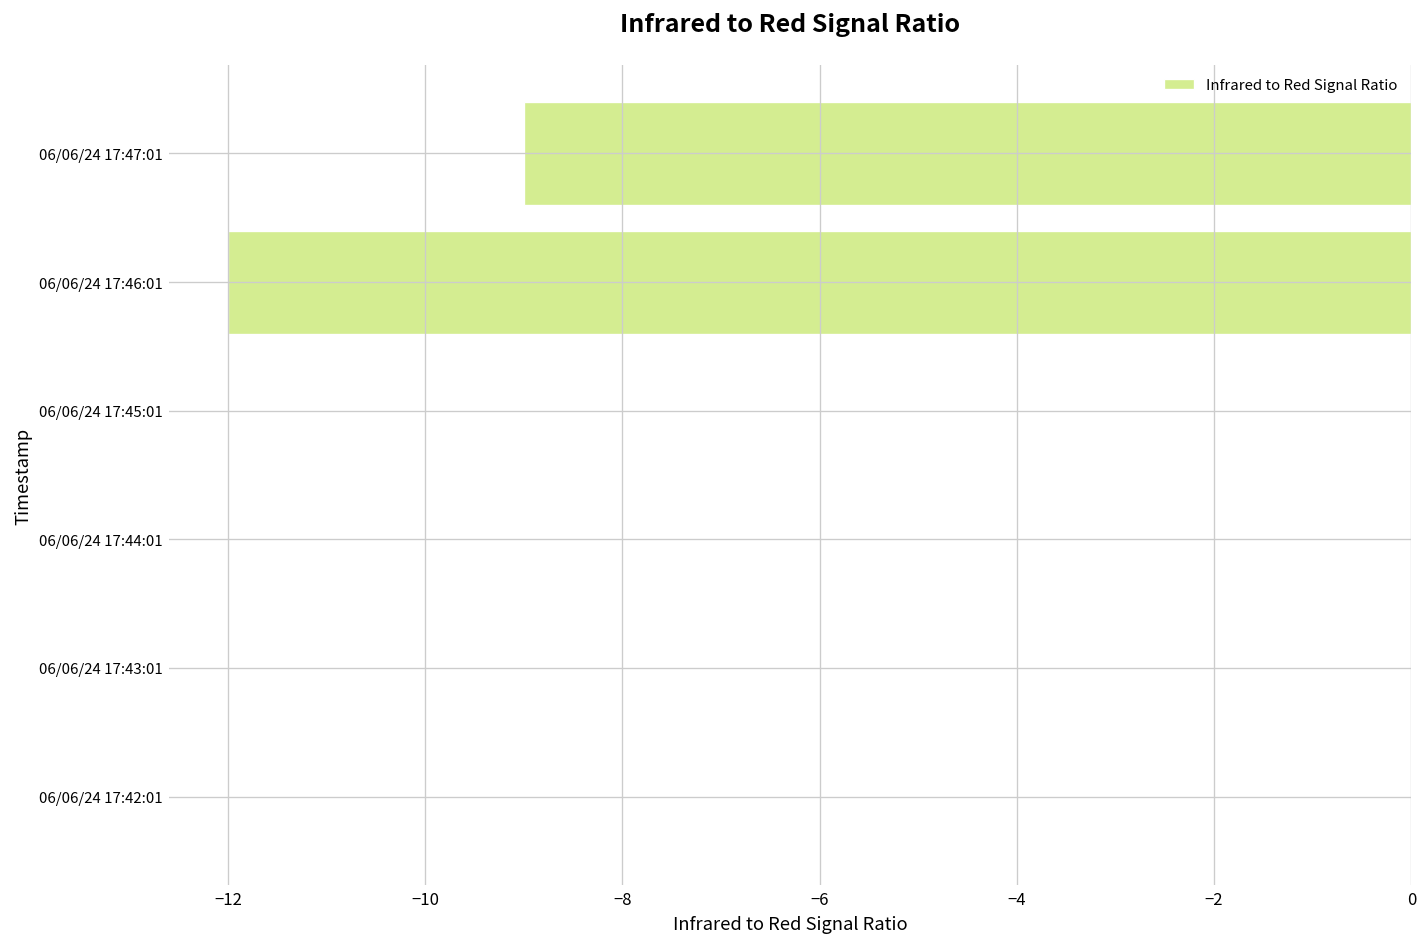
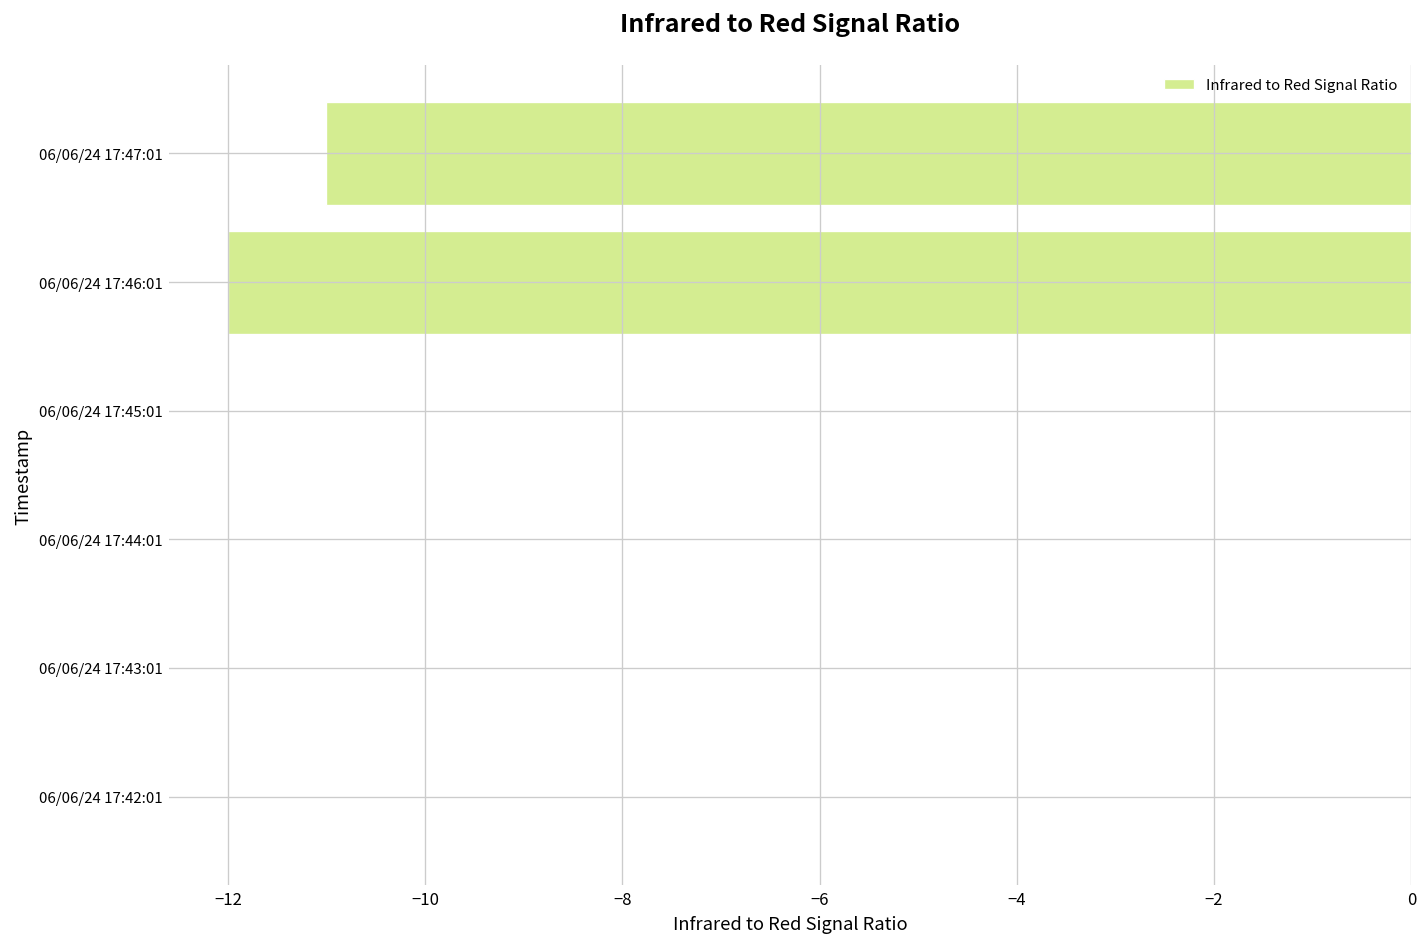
06/06/24 17:47:01: -9 -> -11
